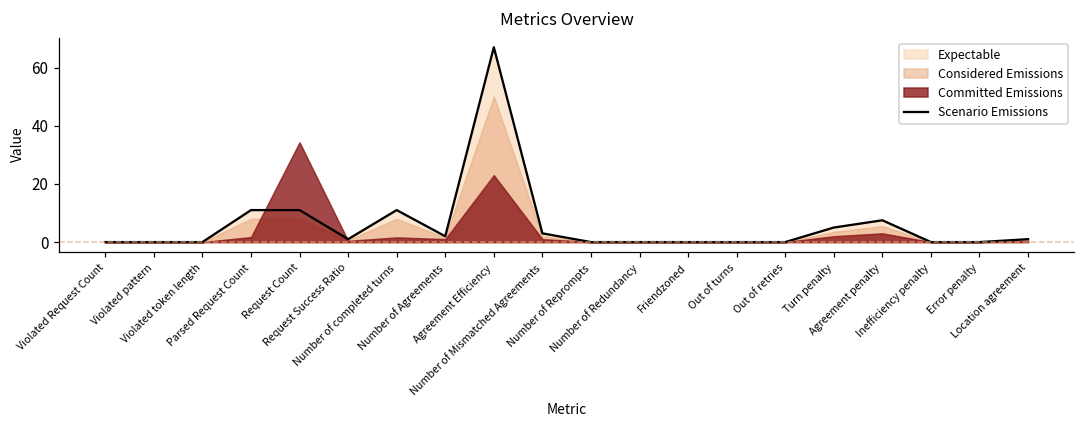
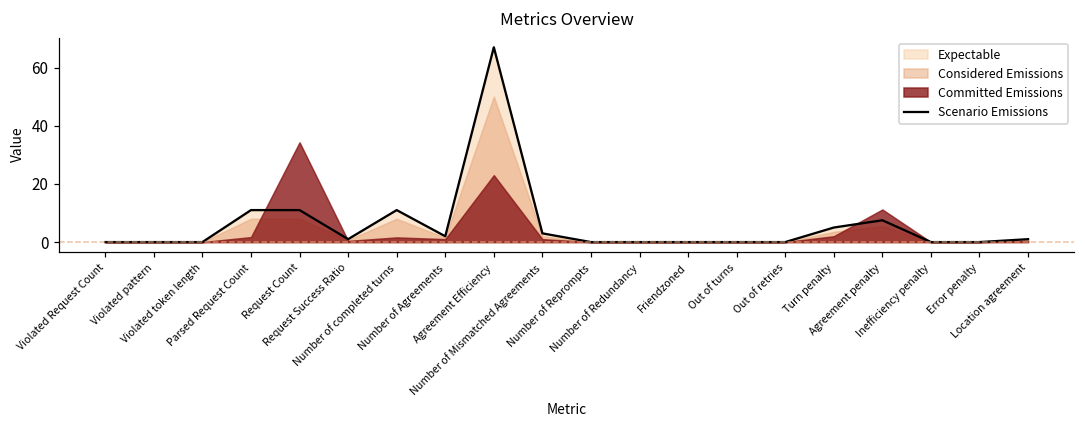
Committed Emissions, Agreement penalty: 3 -> 11
